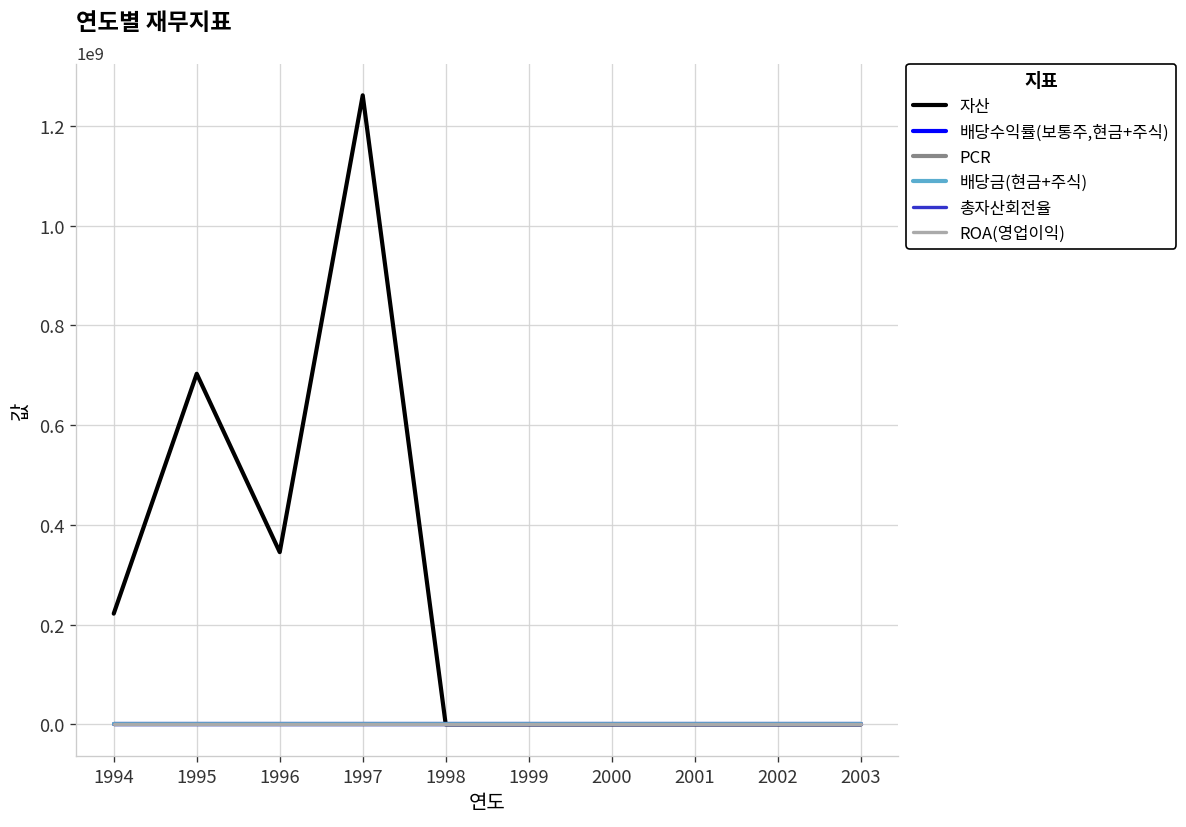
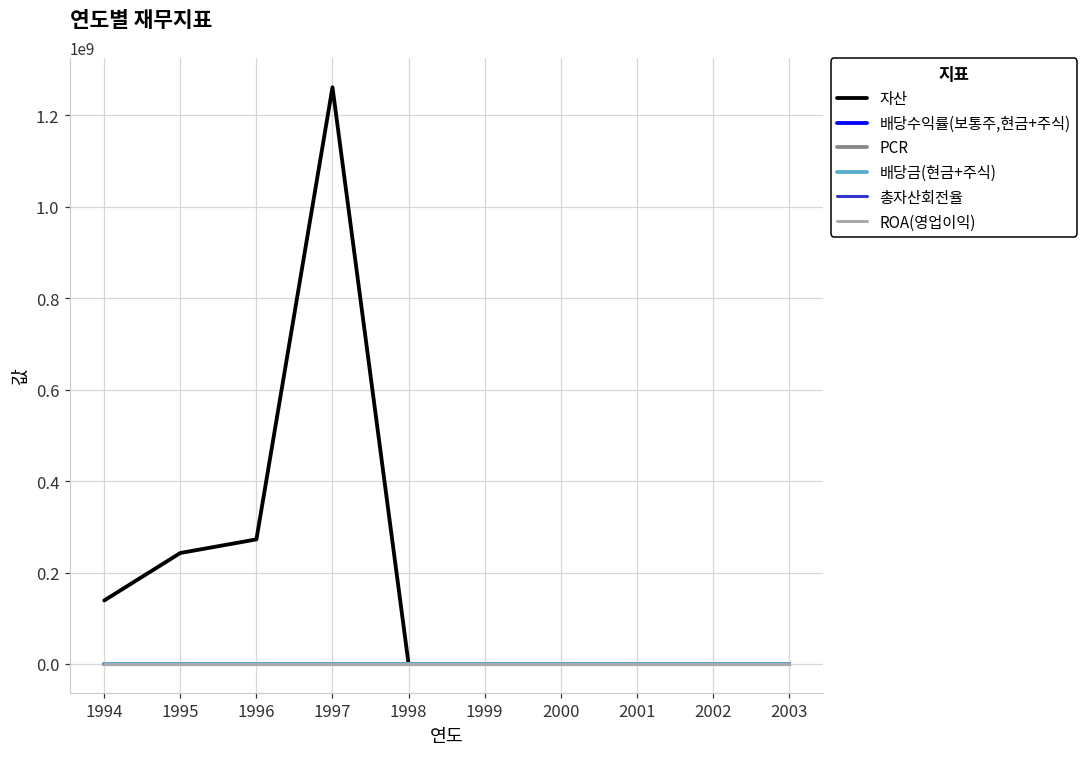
자산, 1994: 220000000 -> 140000000
자산, 1995: 700000000 -> 240000000
자산, 1996: 350000000 -> 270000000
